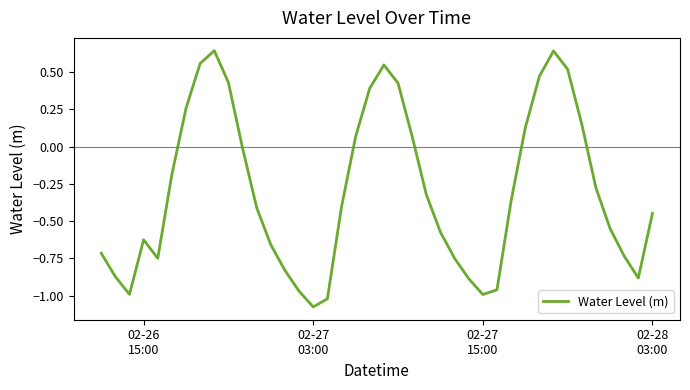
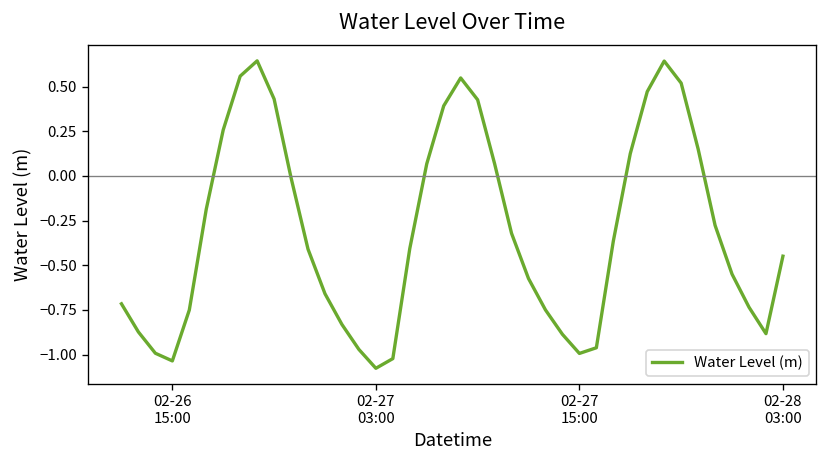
02-26 15:00: -0.63 -> -1.04
